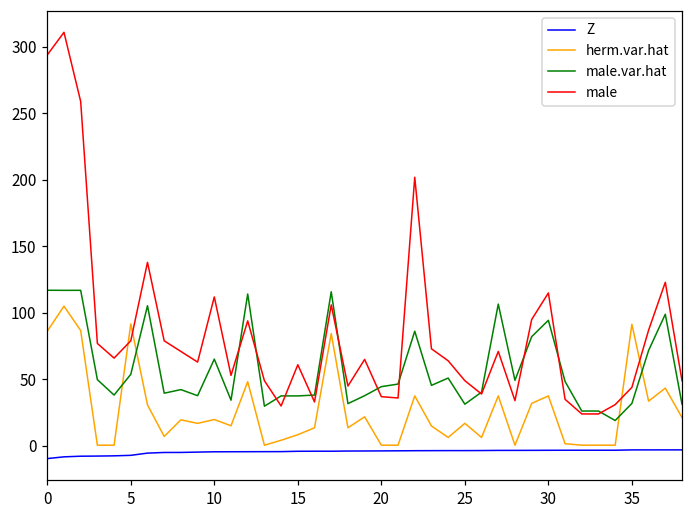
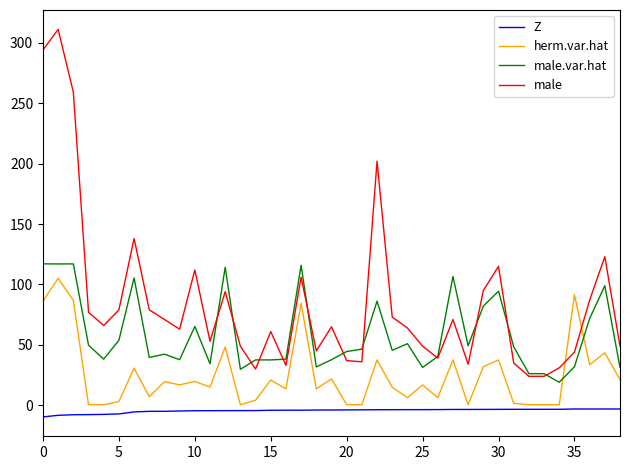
herm.var.hat, 5: 92 -> 3
herm.var.hat, 15: 8 -> 21
